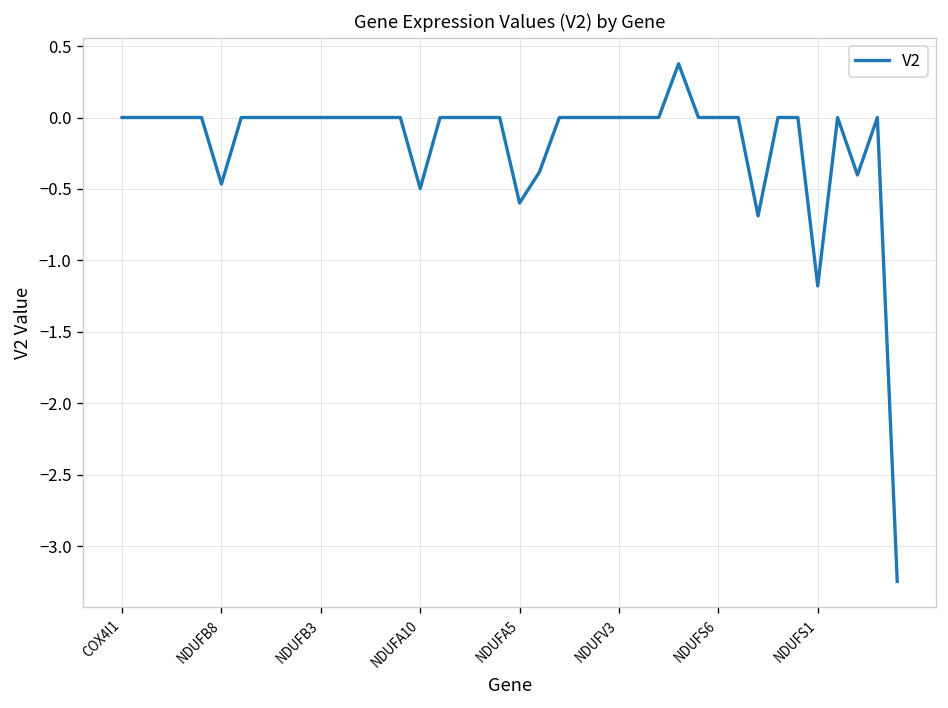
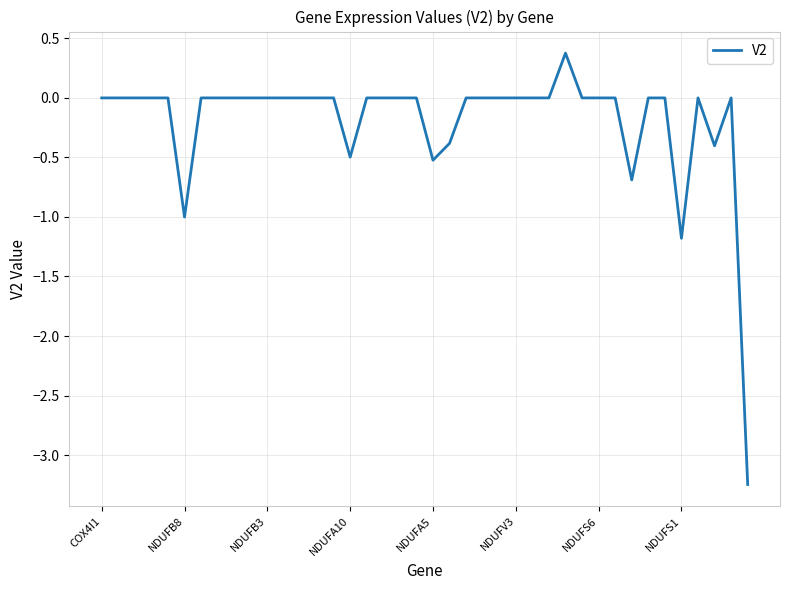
NDUFB8: -0.47 -> -1.00
NDUFA5: -0.60 -> -0.52
